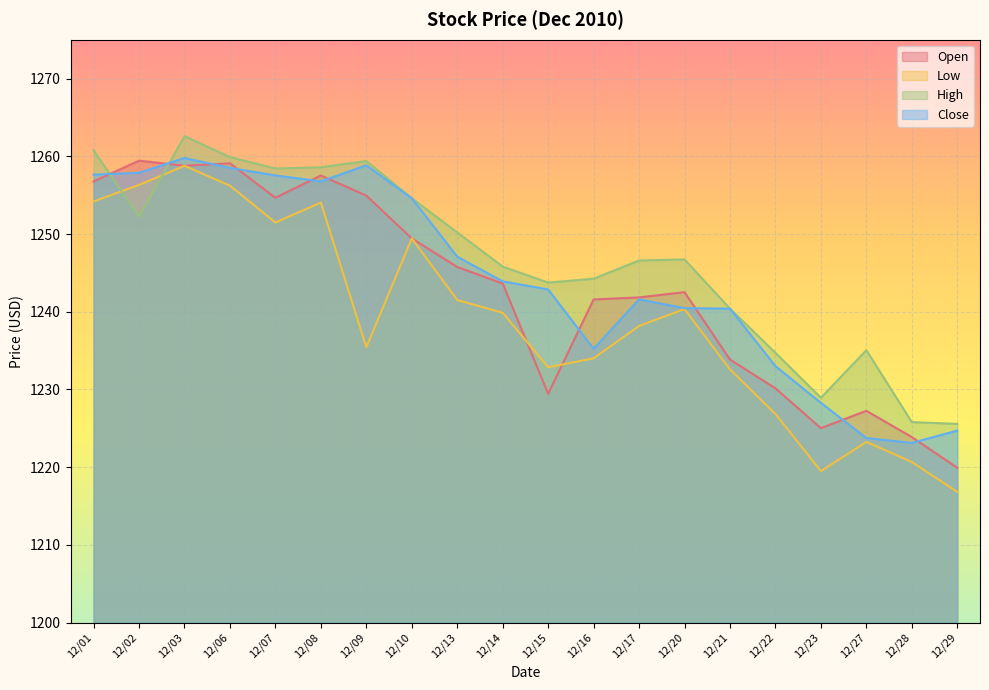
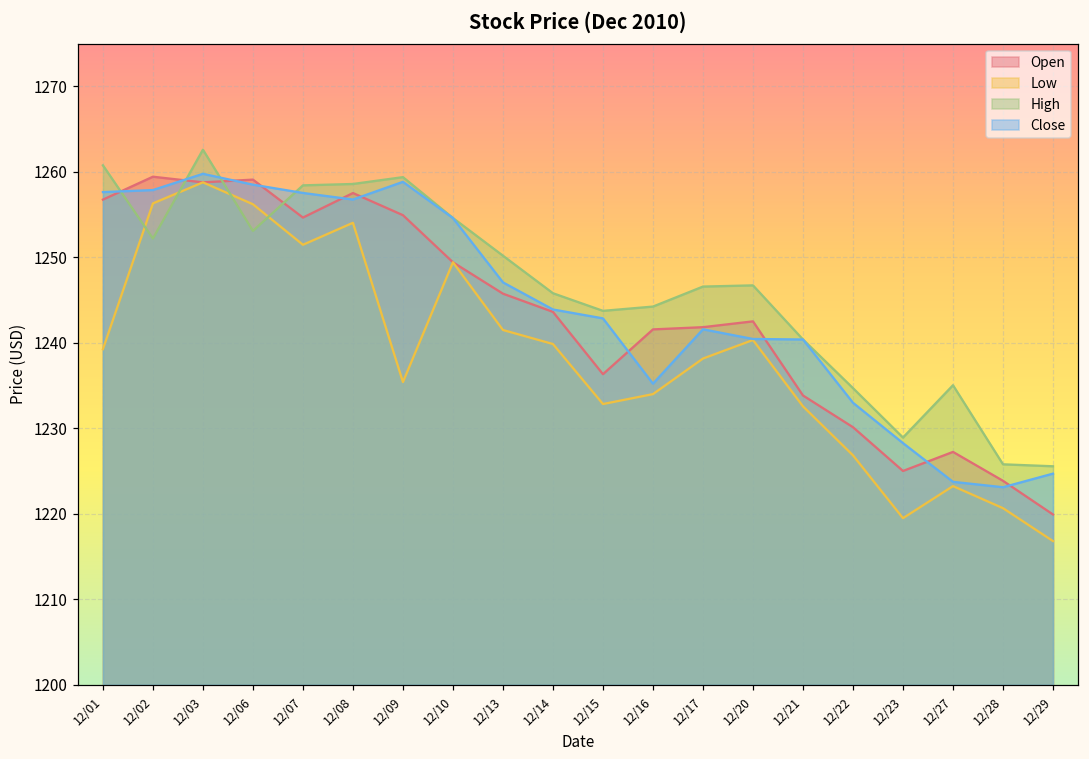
Low, 12/01: 1254 -> 1239
High, 12/06: 1260 -> 1253
Open, 12/15: 1229 -> 1236
